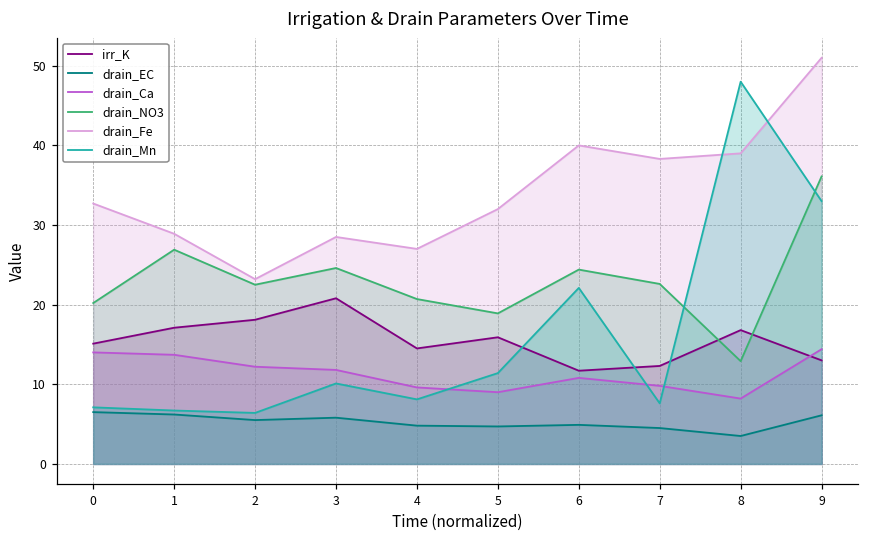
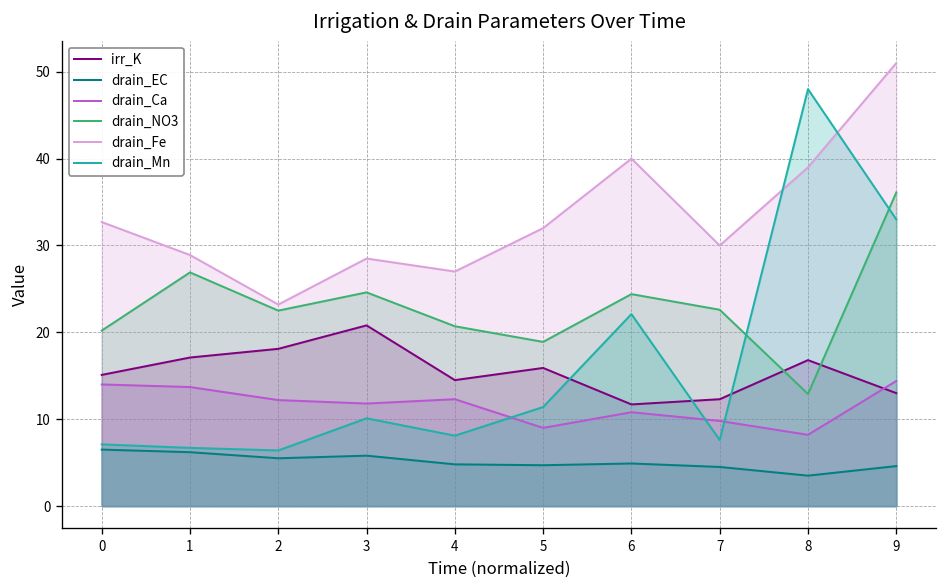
drain_Ca, 4: 10 -> 12
drain_Fe, 7: 38 -> 30
drain_EC, 9: 6 -> 5
